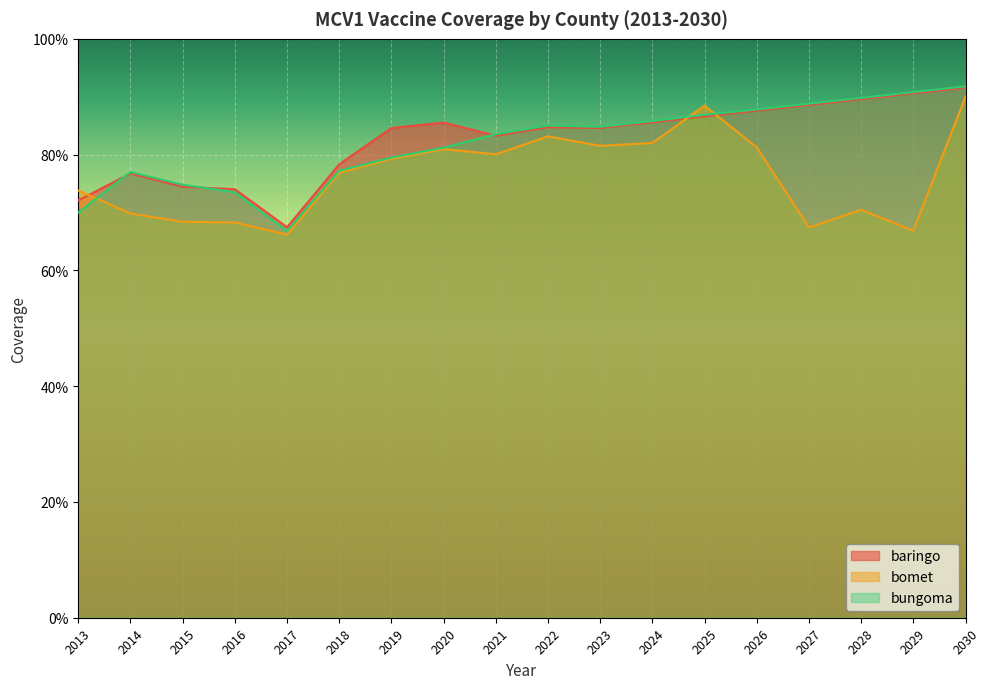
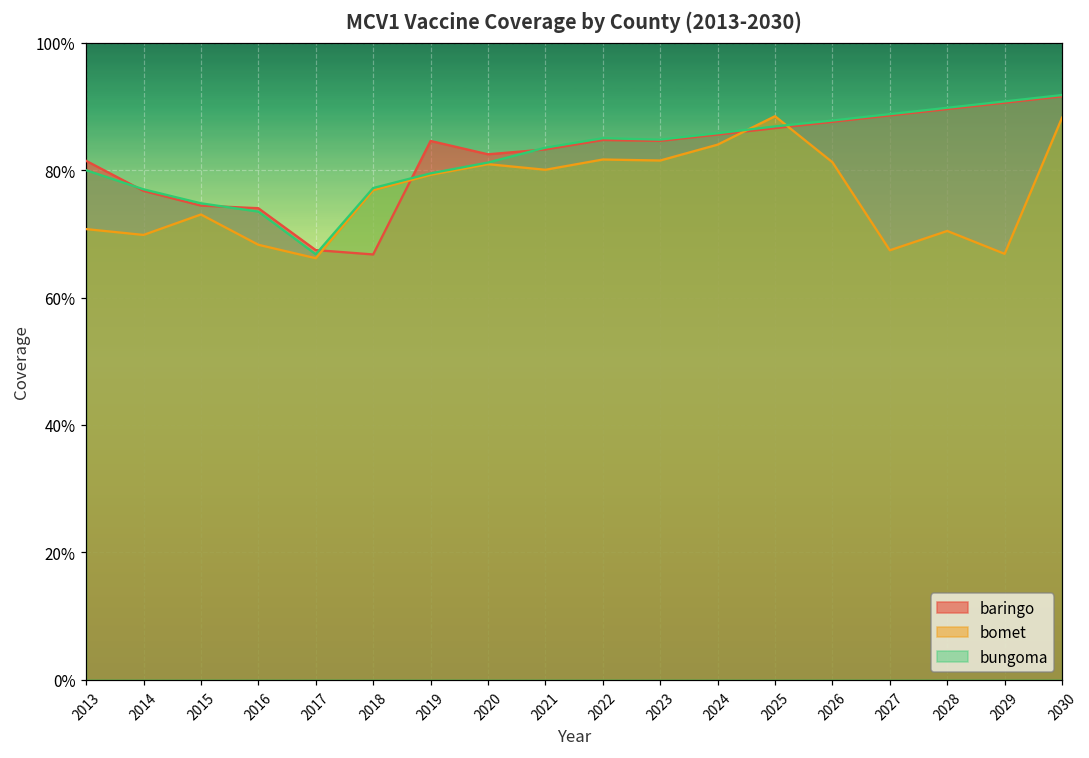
baringo, 2013: 72% -> 81%
bomet, 2013: 74% -> 71%
bungoma, 2013: 70% -> 80%
bomet, 2015: 68% -> 73%
baringo, 2018: 78% -> 67%
baringo, 2020: 86% -> 82%
bomet, 2022: 83% -> 82%
bomet, 2024: 82% -> 84%
bomet, 2030: 90% -> 88%
